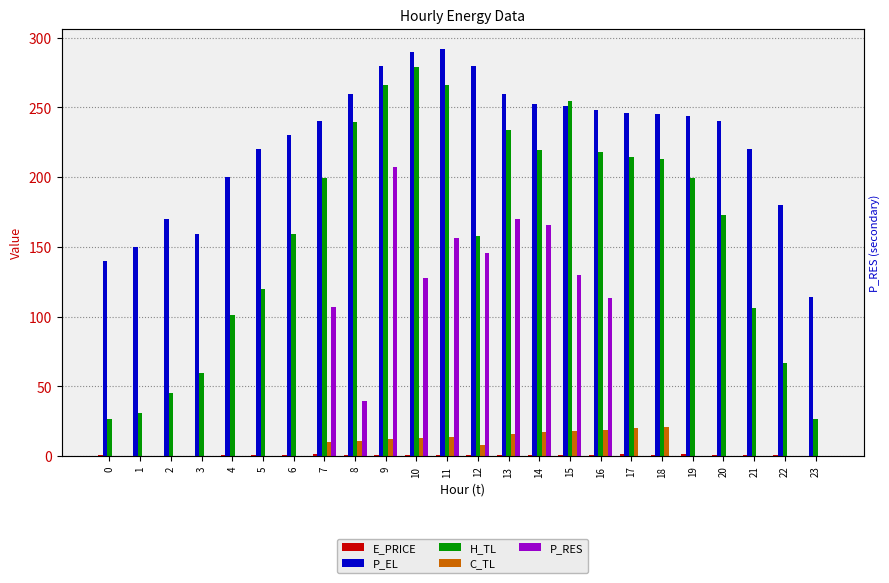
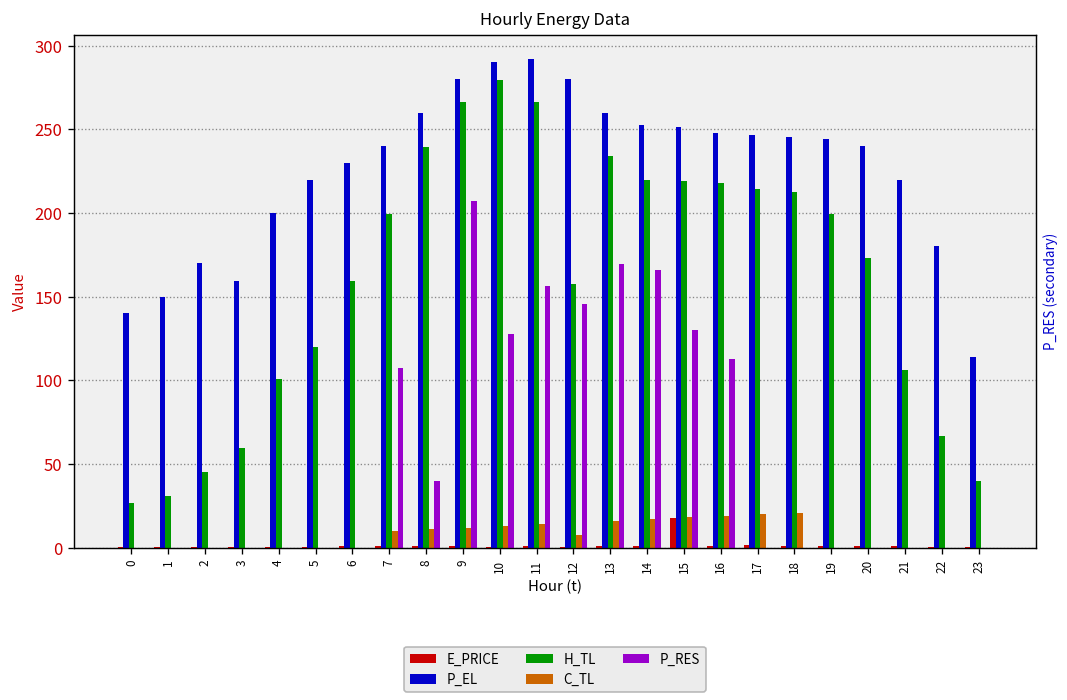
E_PRICE, 15: 1 -> 18
H_TL, 15: 255 -> 219
H_TL, 23: 27 -> 40
